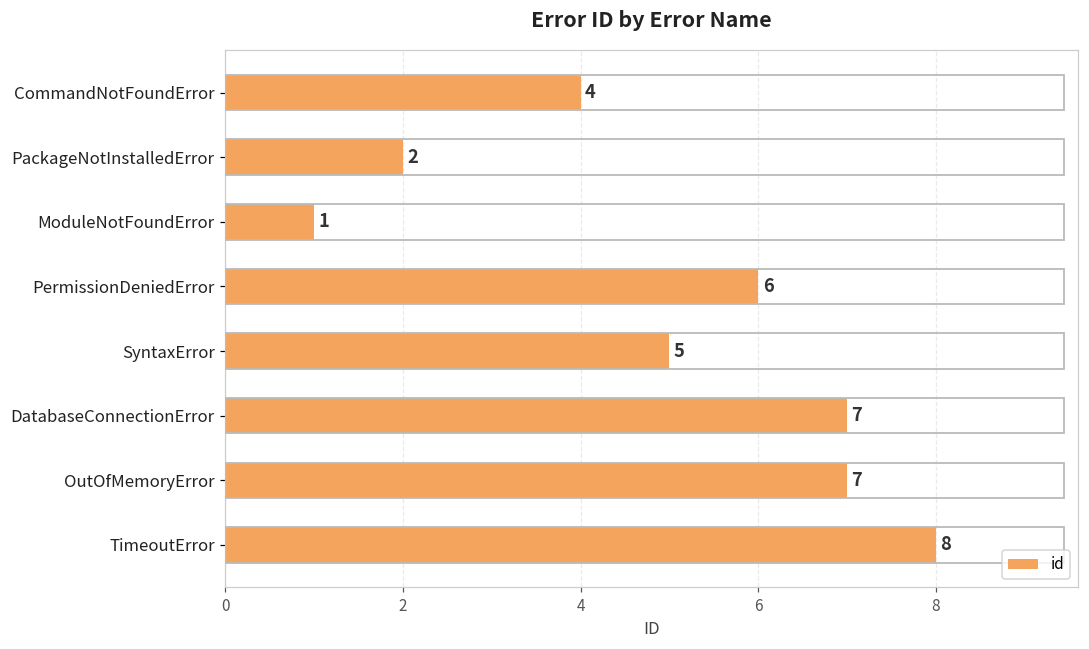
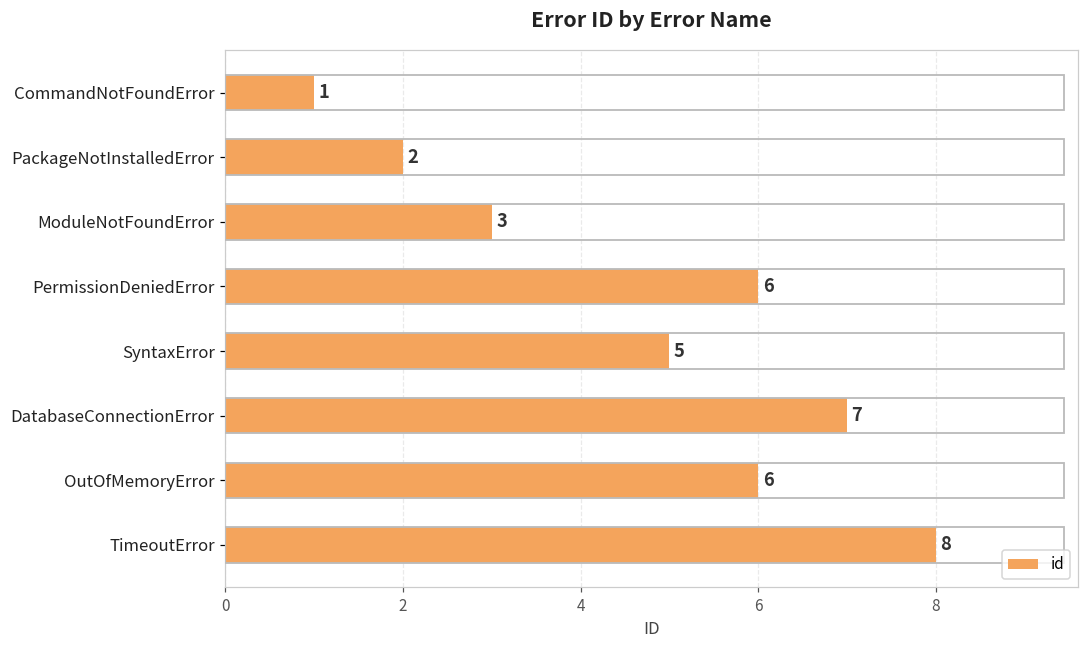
CommandNotFoundError: 4 -> 1
ModuleNotFoundError: 1 -> 3
OutOfMemoryError: 7 -> 6
